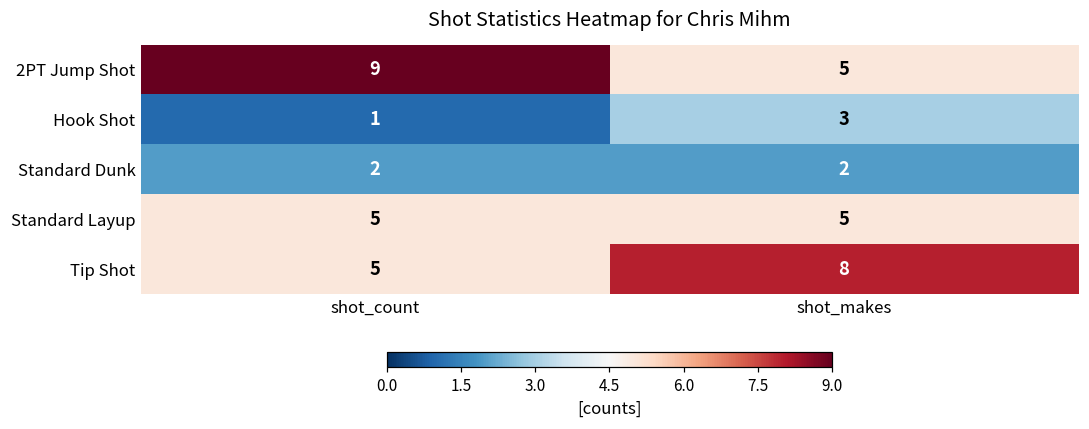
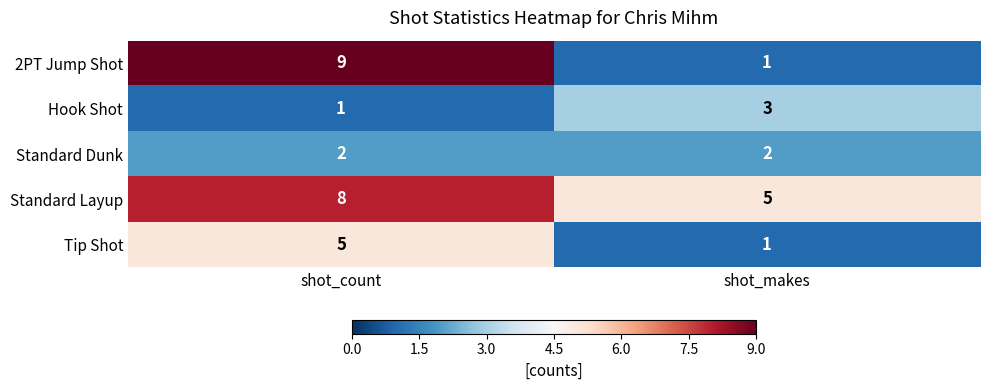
2PT Jump Shot, shot_makes: 5 -> 1
Standard Layup, shot_count: 5 -> 8
Tip Shot, shot_makes: 8 -> 1
